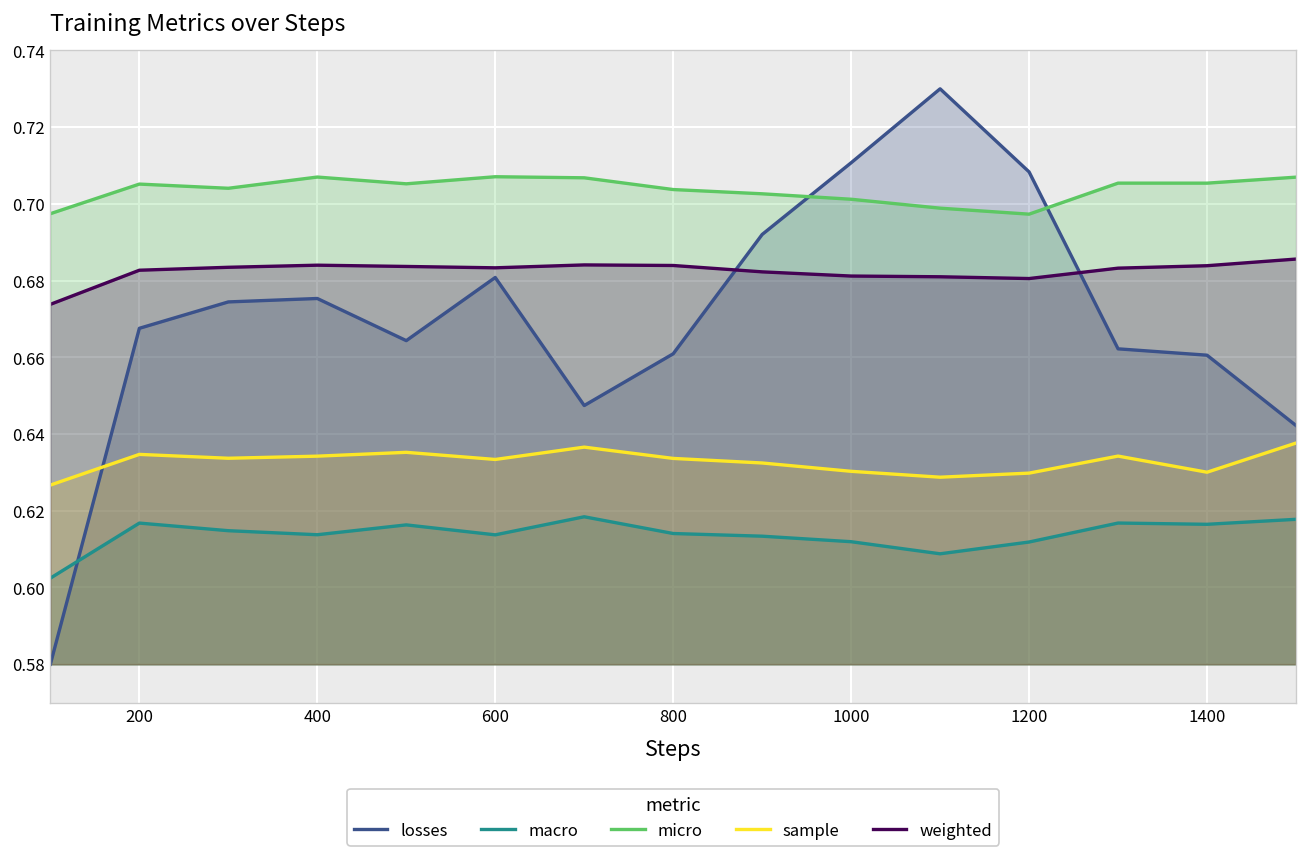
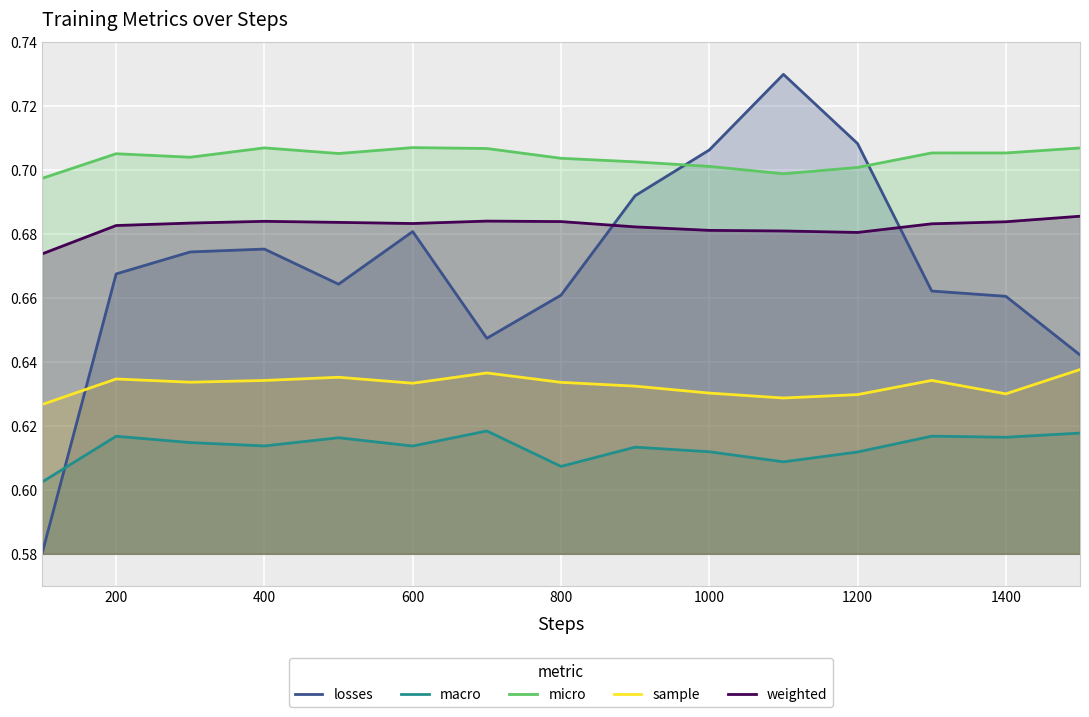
macro, 800: 0.614 -> 0.607
losses, 1000: 0.711 -> 0.706
micro, 1200: 0.697 -> 0.701
